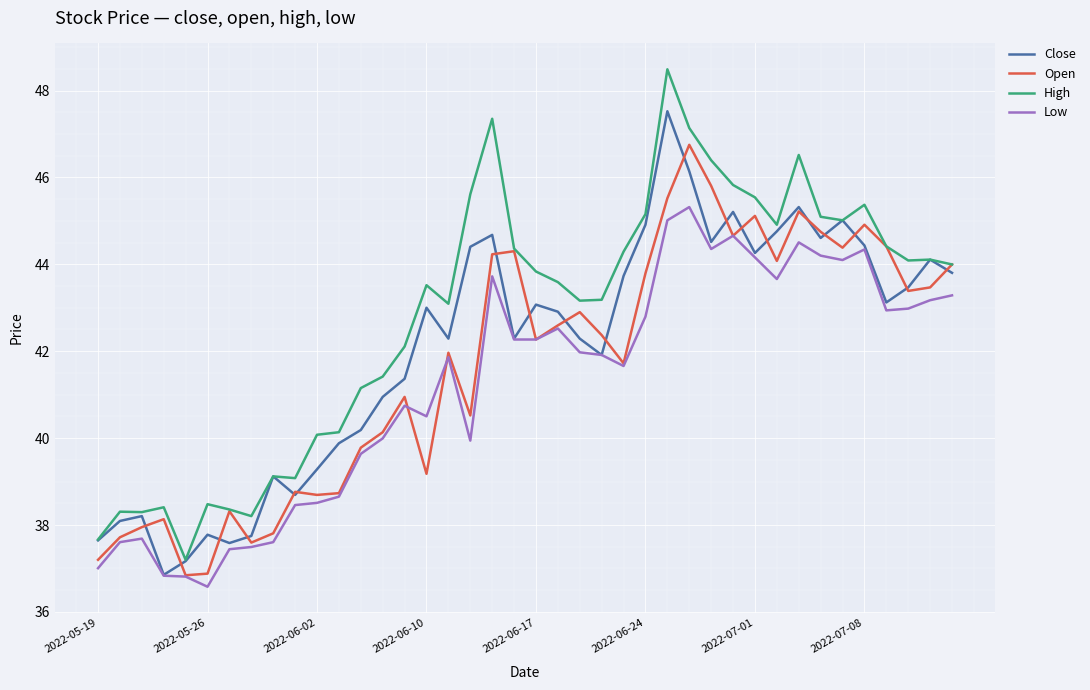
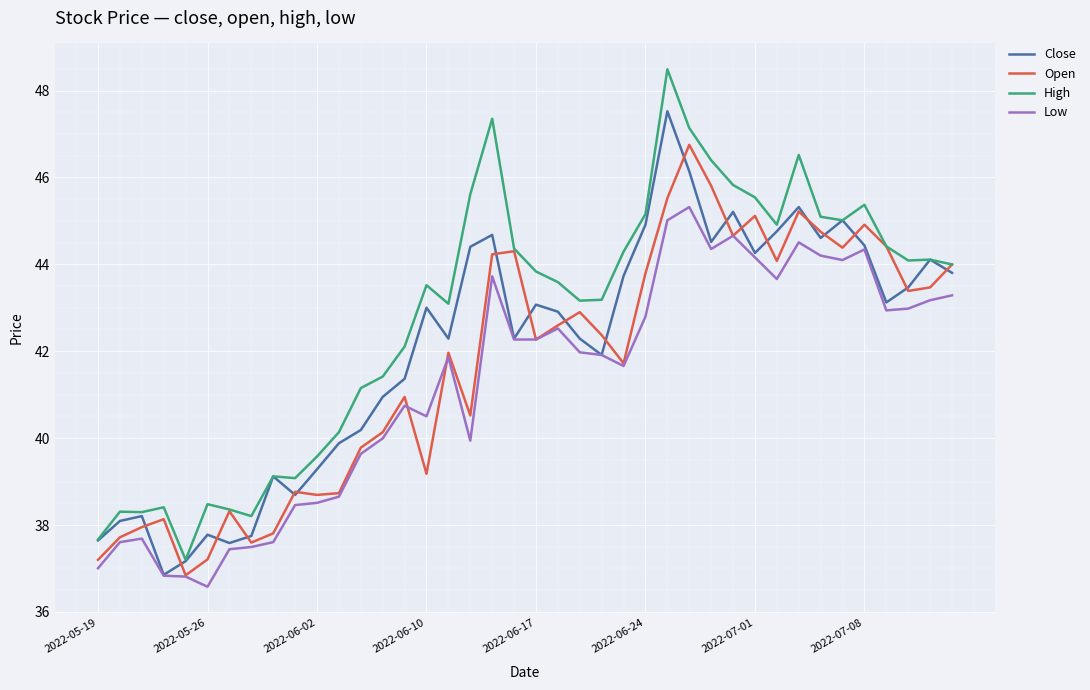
Open, 2022-05-26: 36.9 -> 37.2
High, 2022-06-02: 40.1 -> 39.6
